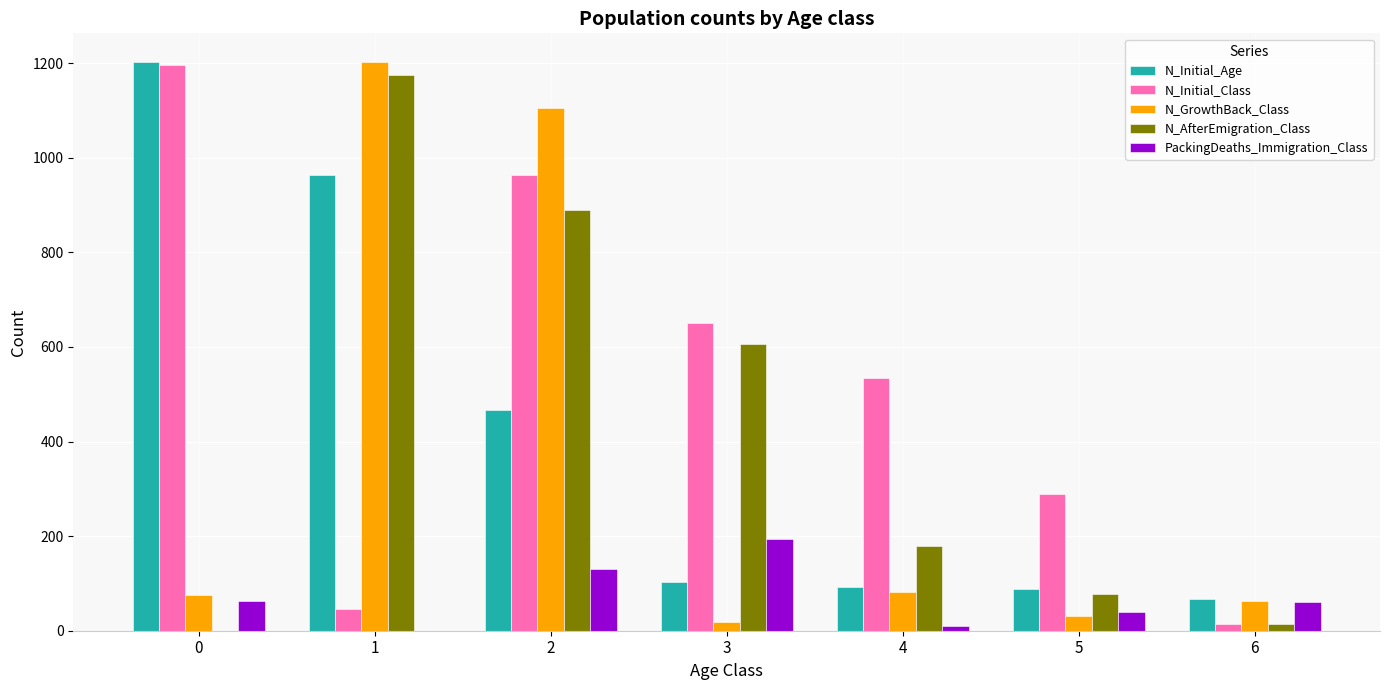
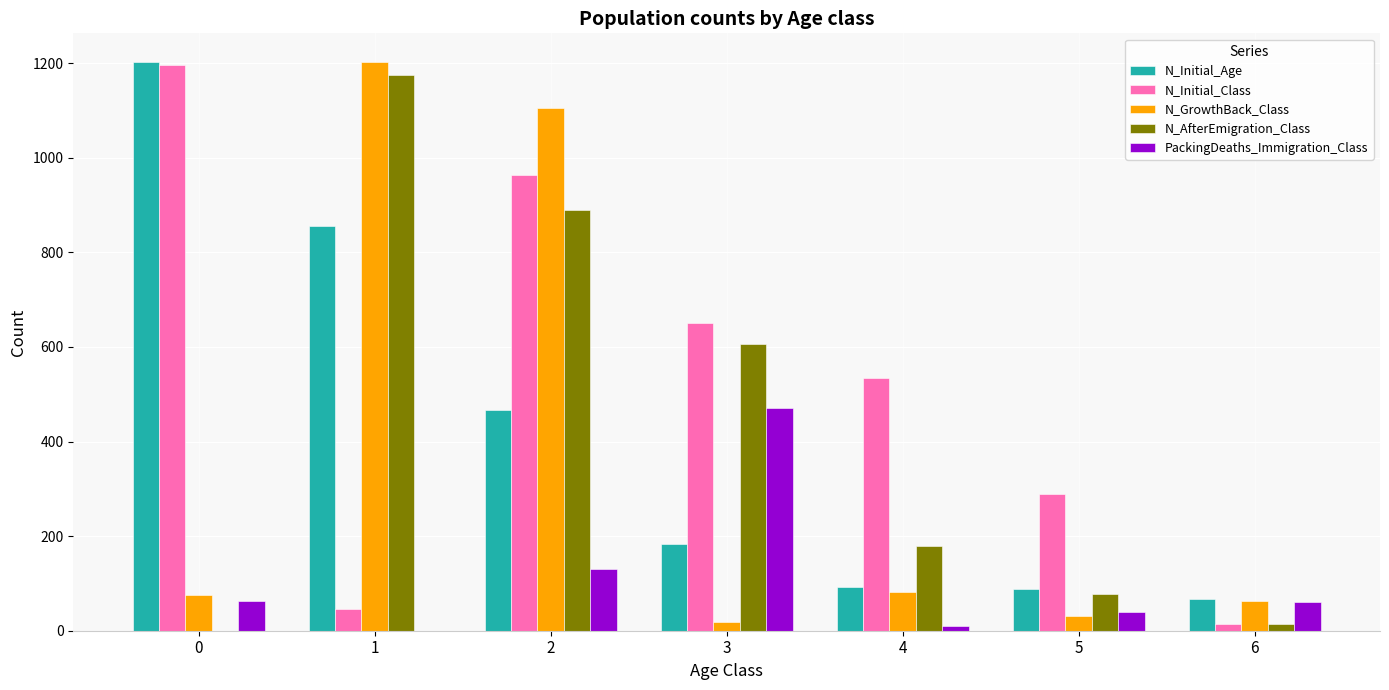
N_Initial_Age, 1: 960 -> 860
N_Initial_Age, 3: 100 -> 180
PackingDeaths_Immigration_Class, 3: 190 -> 470
